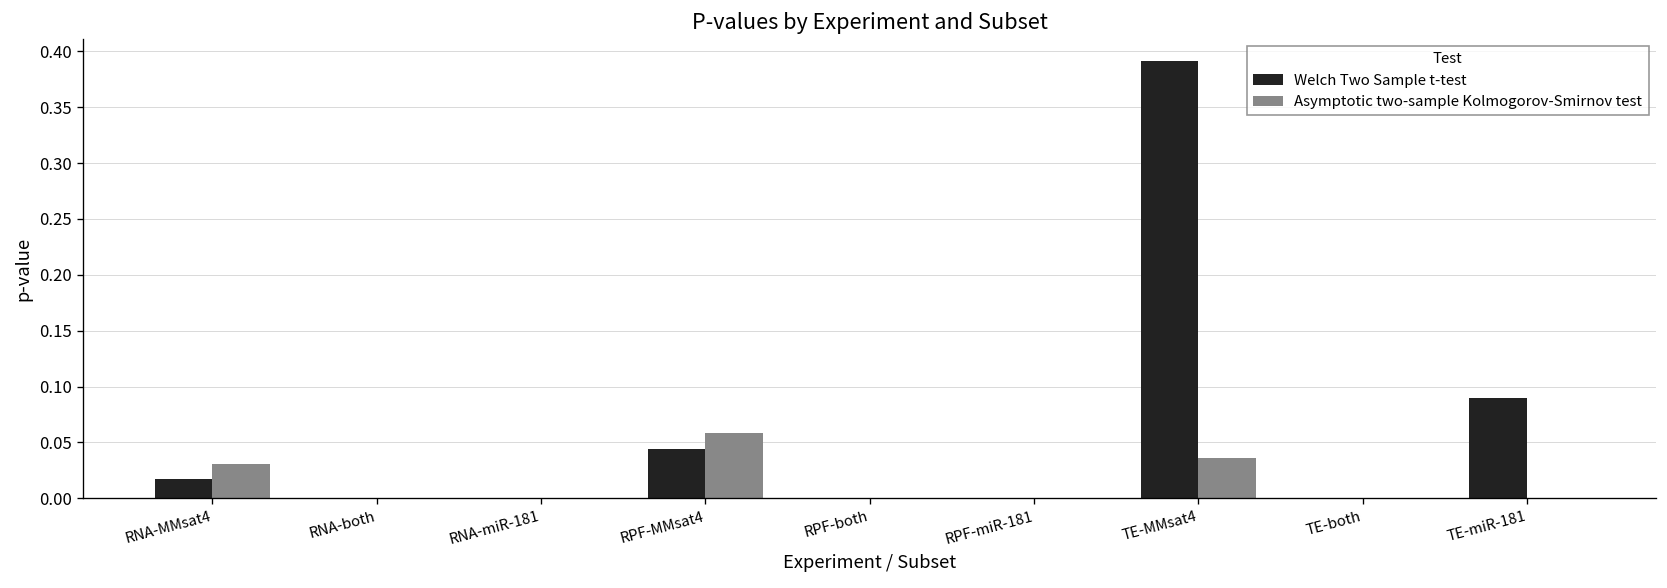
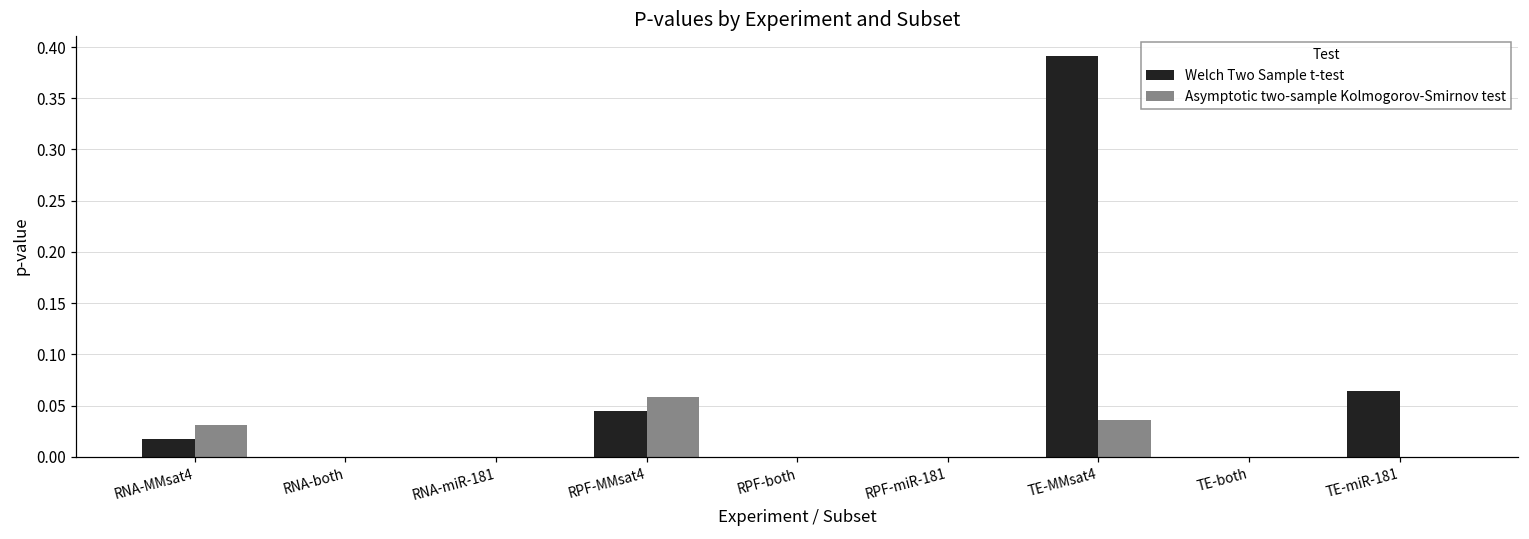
Welch Two Sample t-test, TE-miR-181: 0.09 -> 0.06
